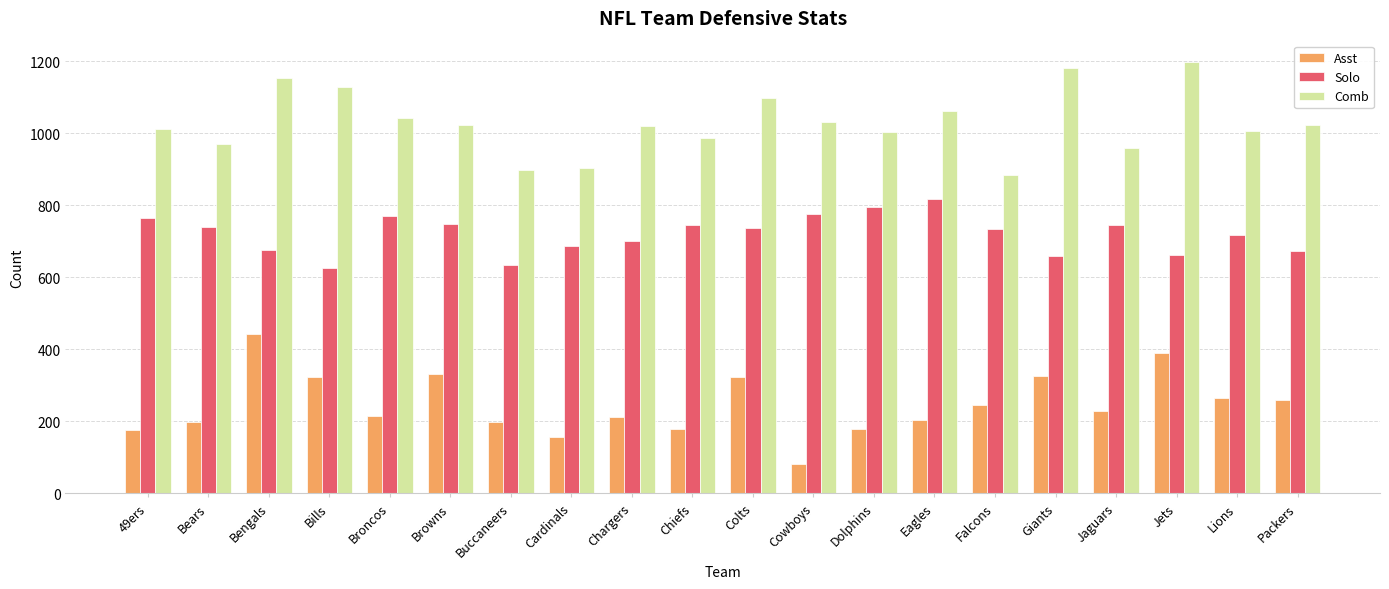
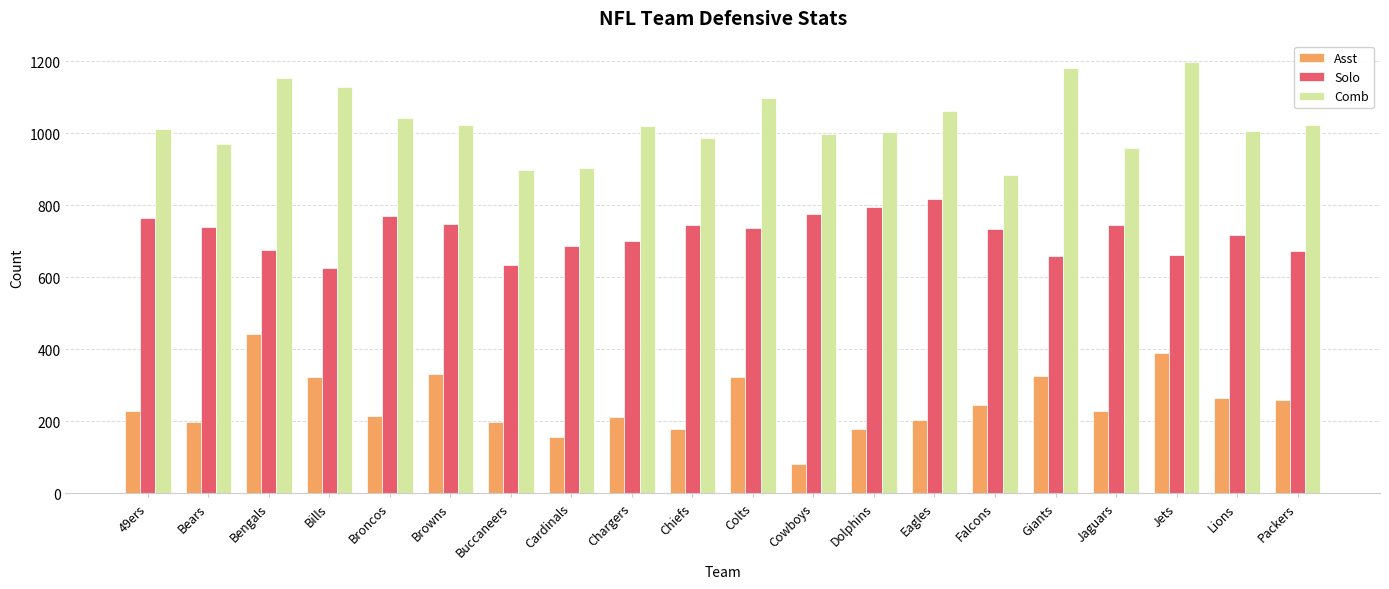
Asst, 49ers: 180 -> 230
Comb, Cowboys: 1030 -> 1000
